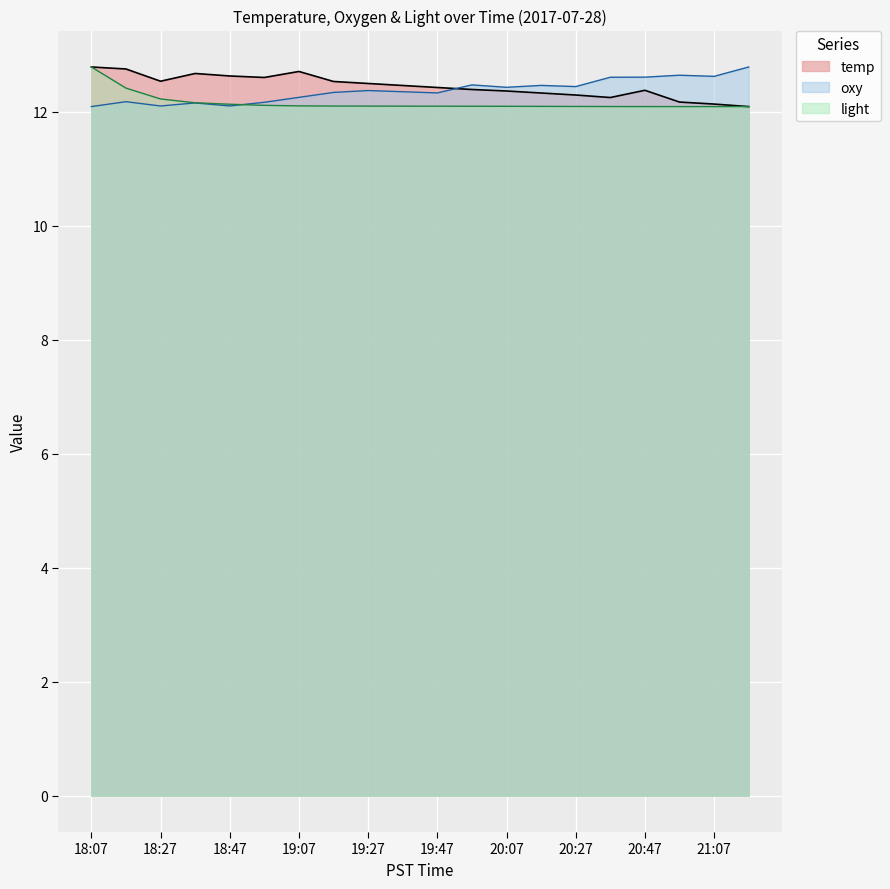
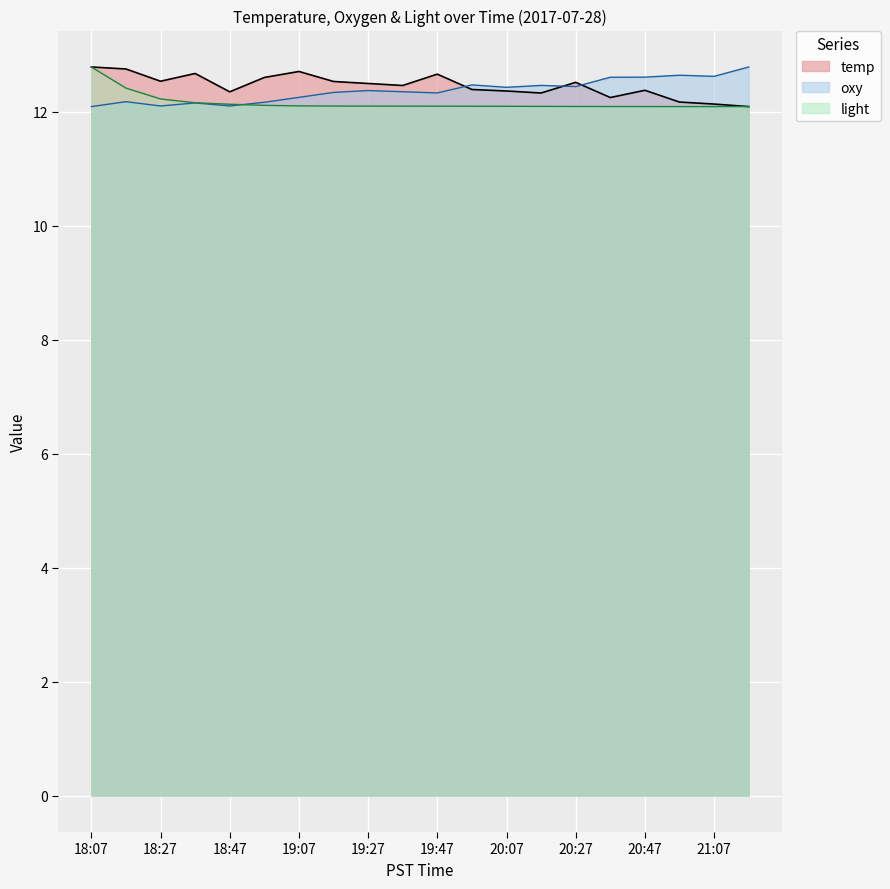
temp, 18:47: 12.6 -> 12.4
temp, 19:47: 12.4 -> 12.7
temp, 20:27: 12.3 -> 12.5
